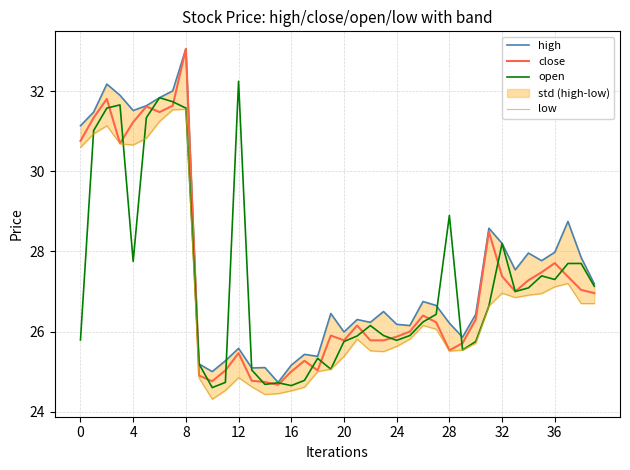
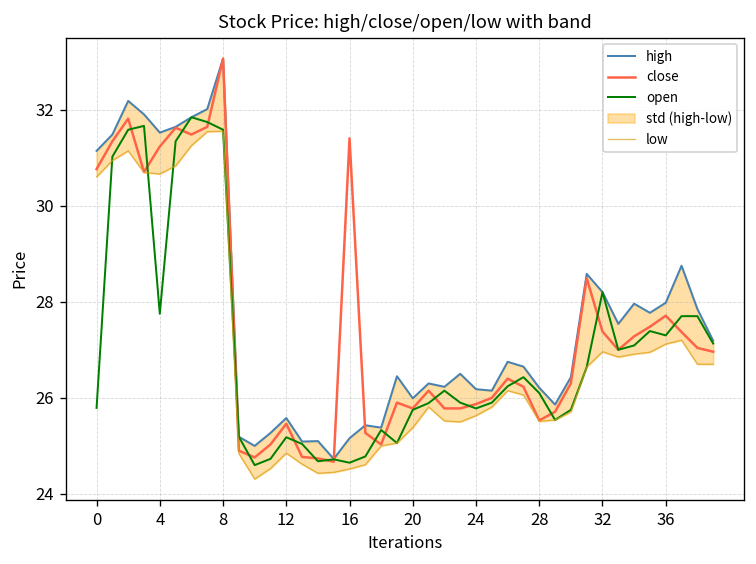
open, 12: 32.3 -> 25.2
close, 16: 25.0 -> 31.4
open, 28: 28.9 -> 26.1
